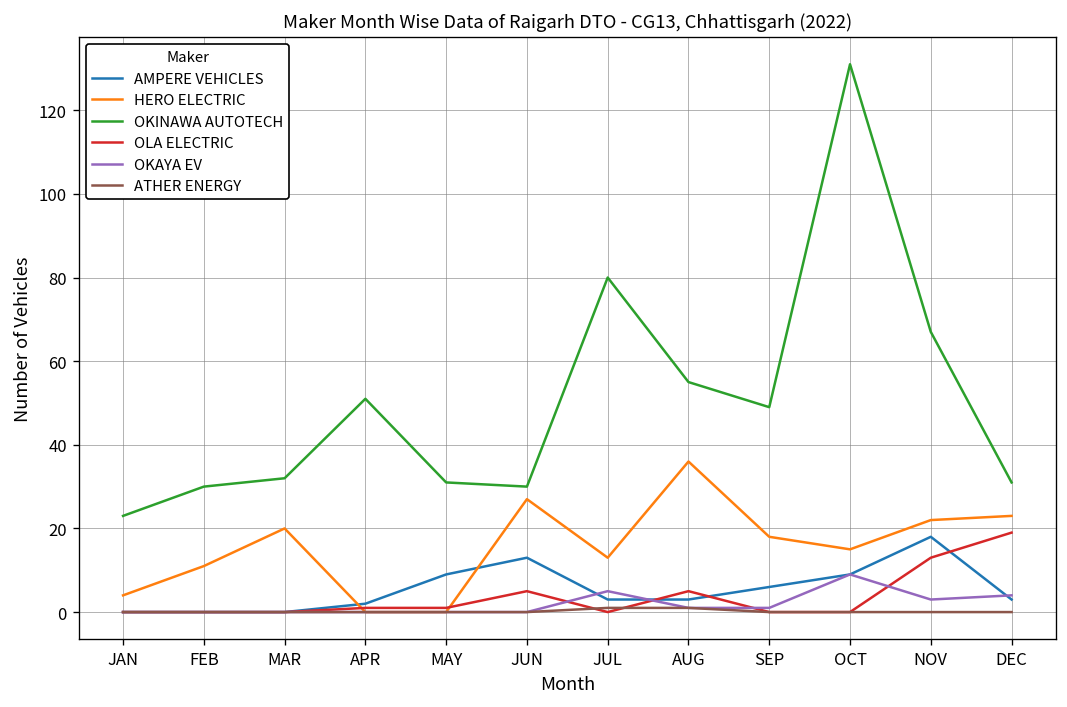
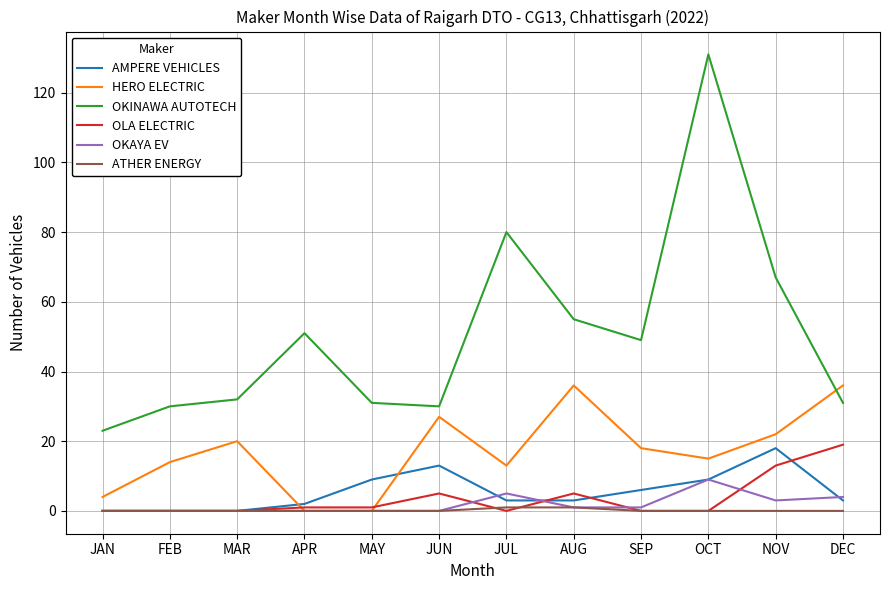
HERO ELECTRIC, FEB: 11 -> 14
HERO ELECTRIC, DEC: 23 -> 36
